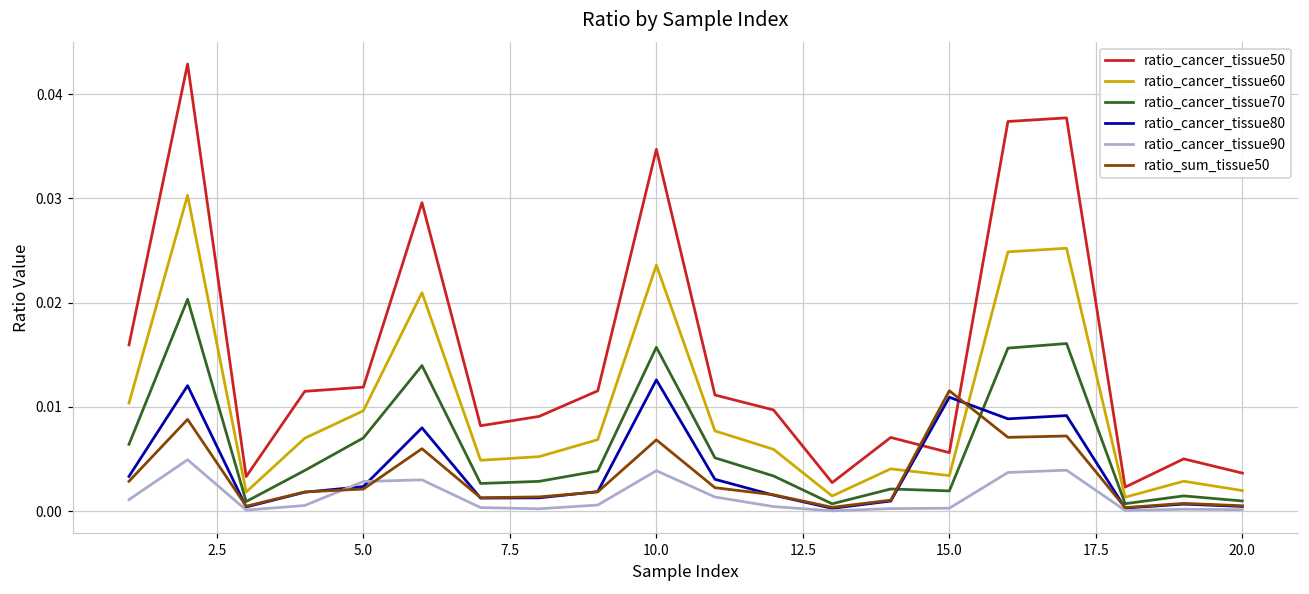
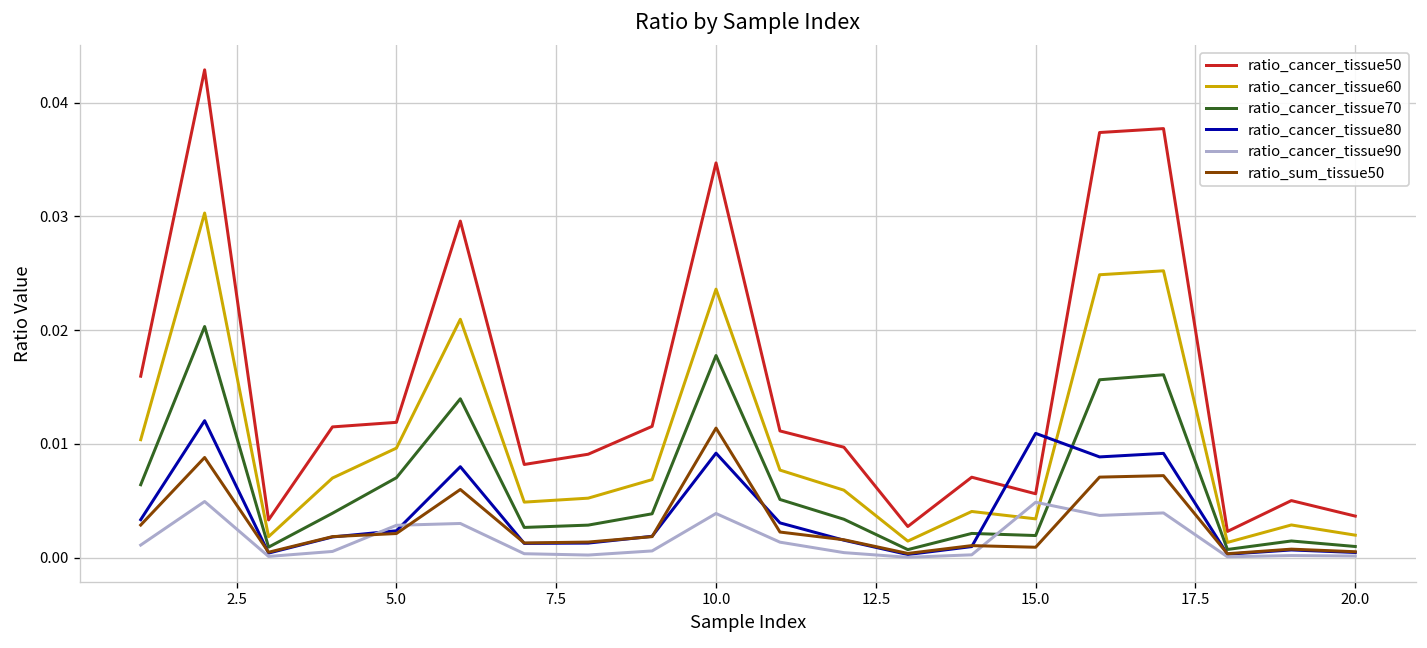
ratio_cancer_tissue70, 10.0: 0.016 -> 0.018
ratio_cancer_tissue80, 10.0: 0.013 -> 0.009
ratio_sum_tissue50, 10.0: 0.007 -> 0.011
ratio_cancer_tissue90, 15.0: 0.000 -> 0.005
ratio_sum_tissue50, 15.0: 0.012 -> 0.001
